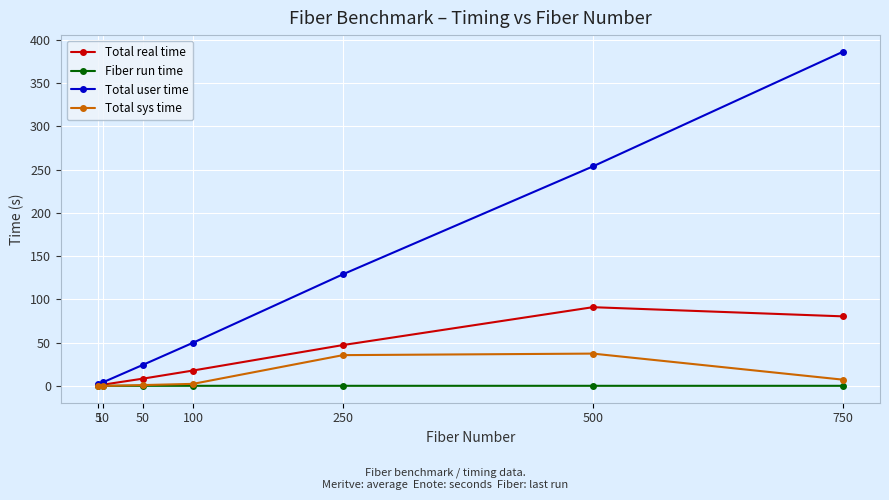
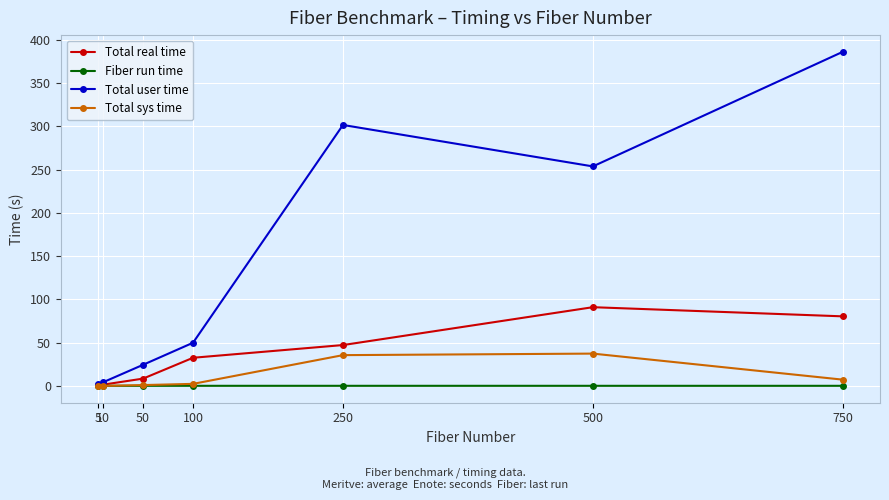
Total real time, 100: 20 -> 30
Total user time, 250: 130 -> 300
